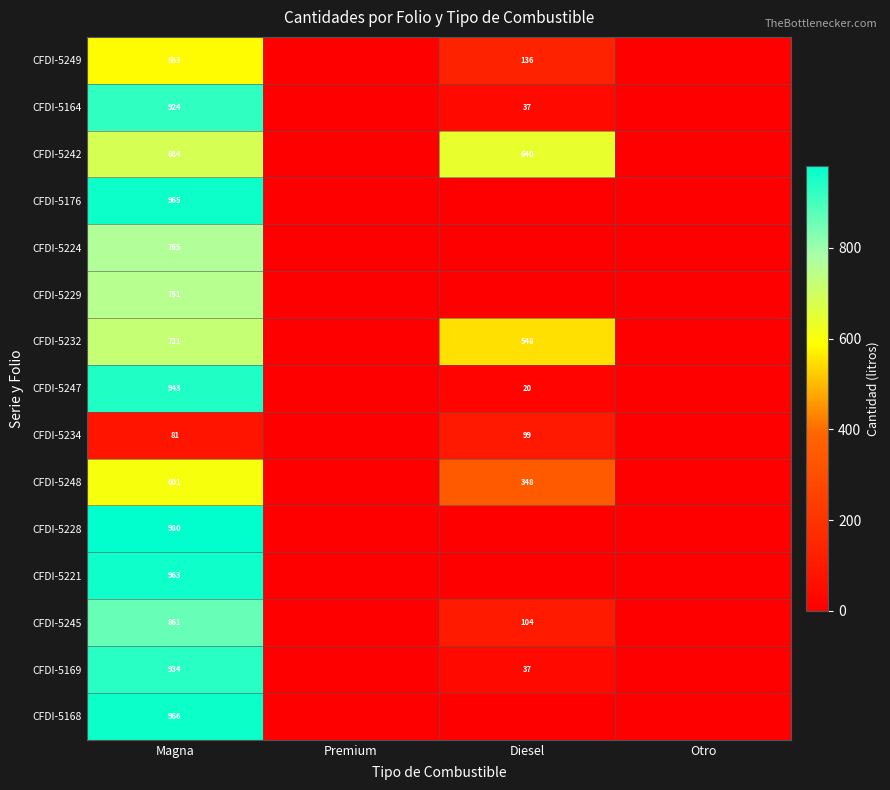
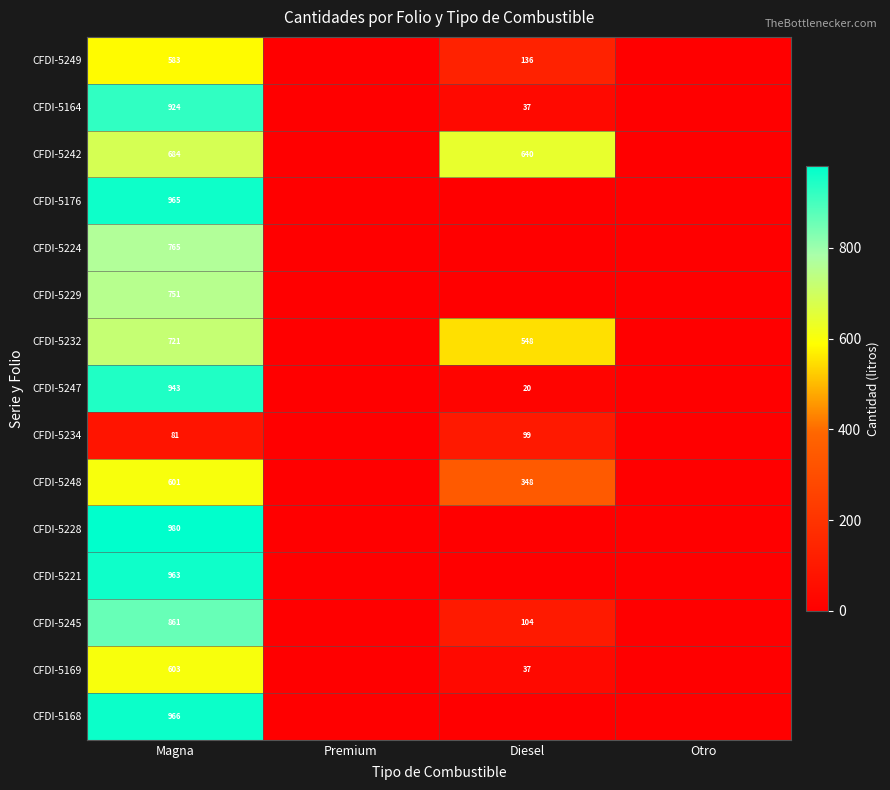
CFDI-5169, Magna: 934 -> 603
